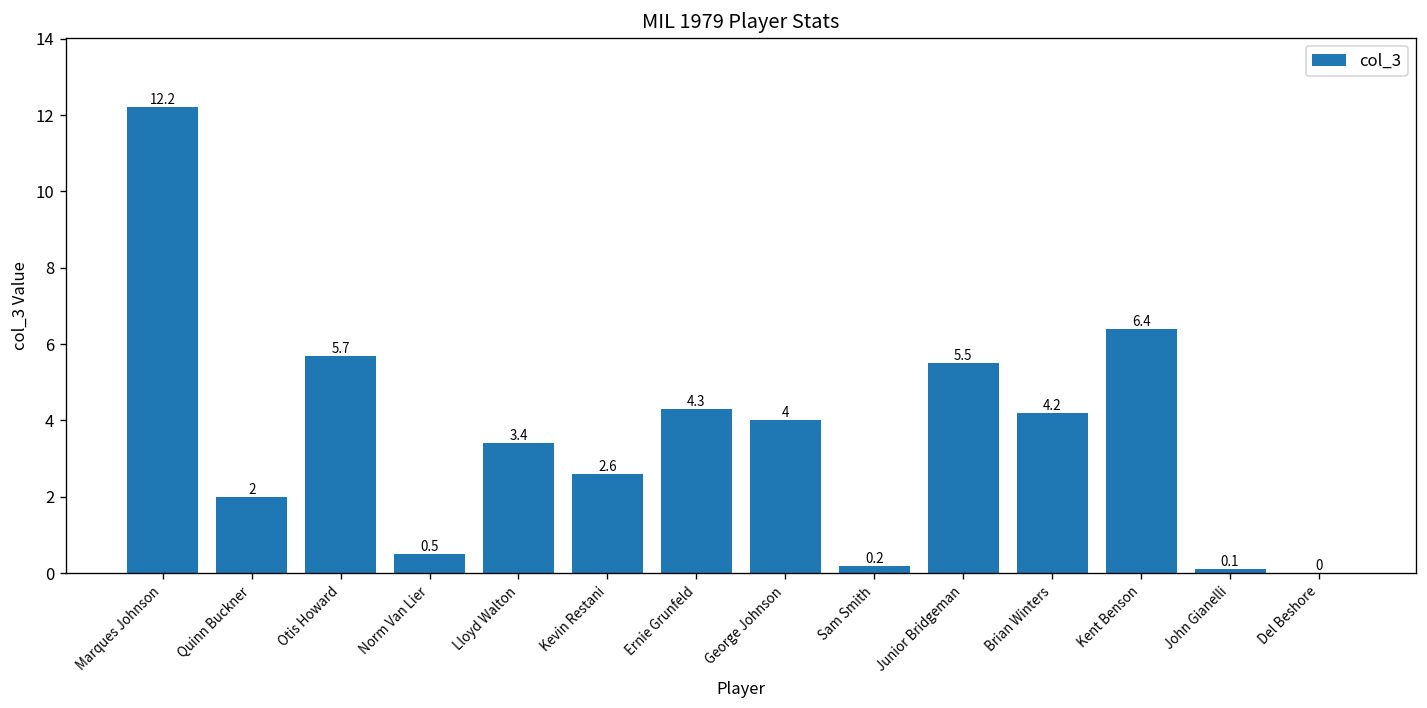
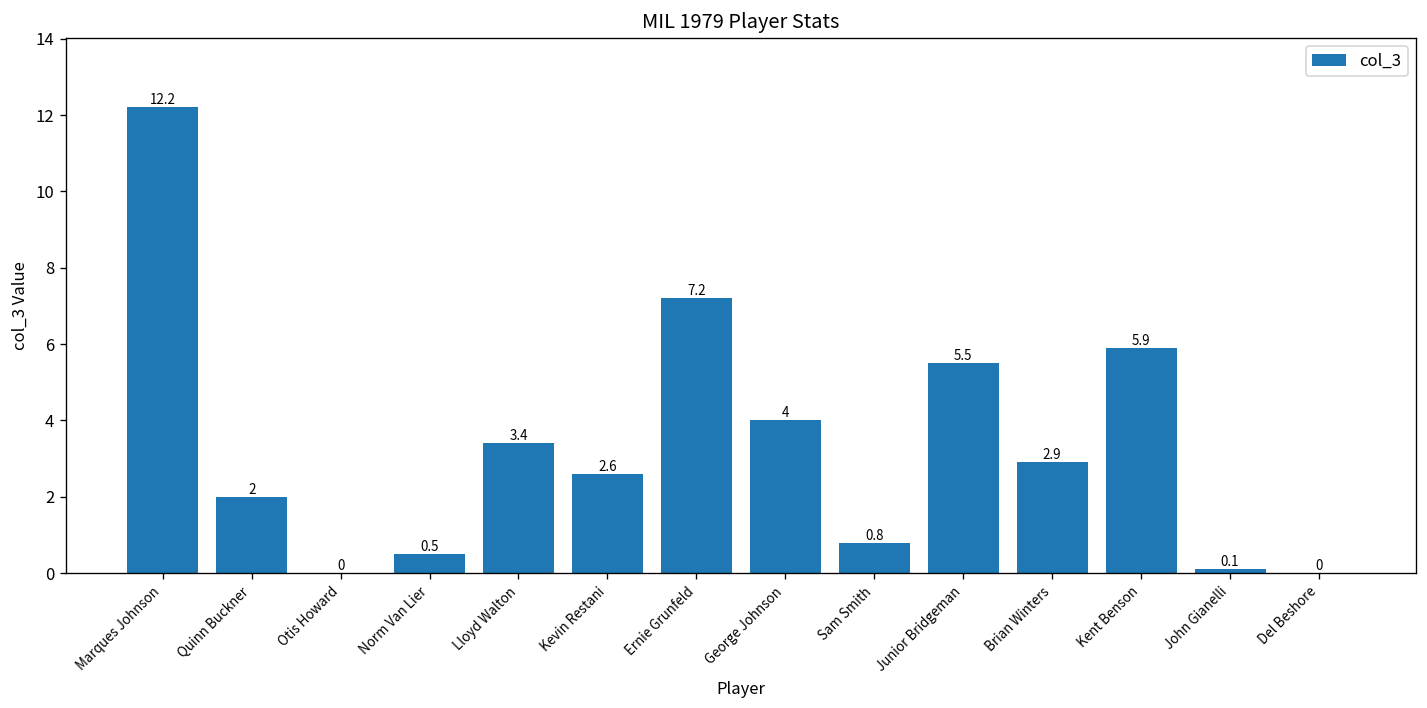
Otis Howard: 5.7 -> 0
Ernie Grunfeld: 4.3 -> 7.2
Sam Smith: 0.2 -> 0.8
Brian Winters: 4.2 -> 2.9
Kent Benson: 6.4 -> 5.9
